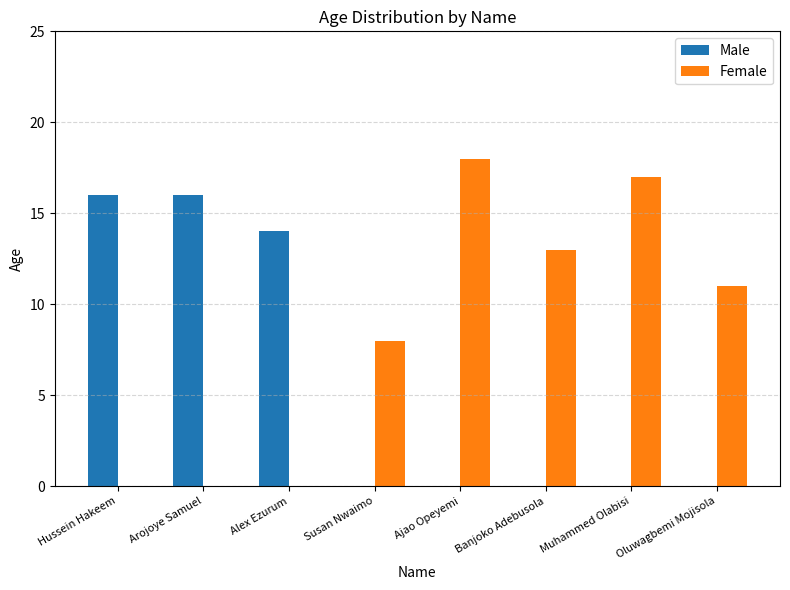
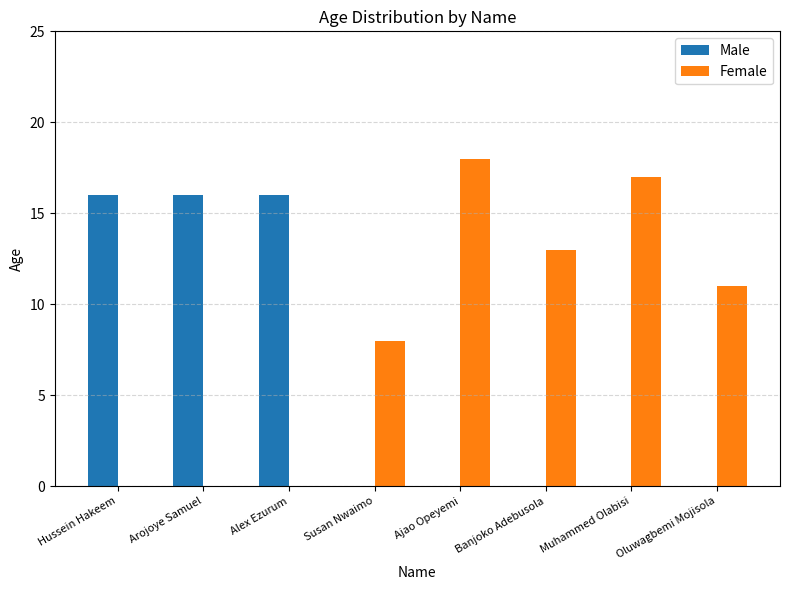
Male, Alex Ezurum: 14 -> 16
